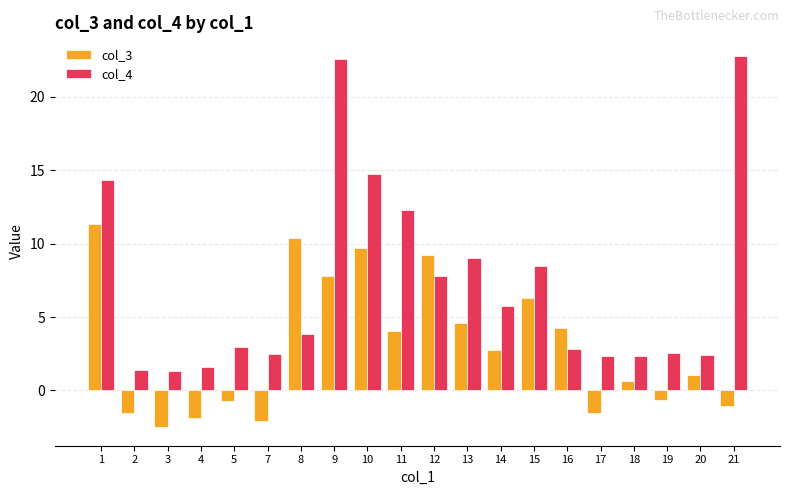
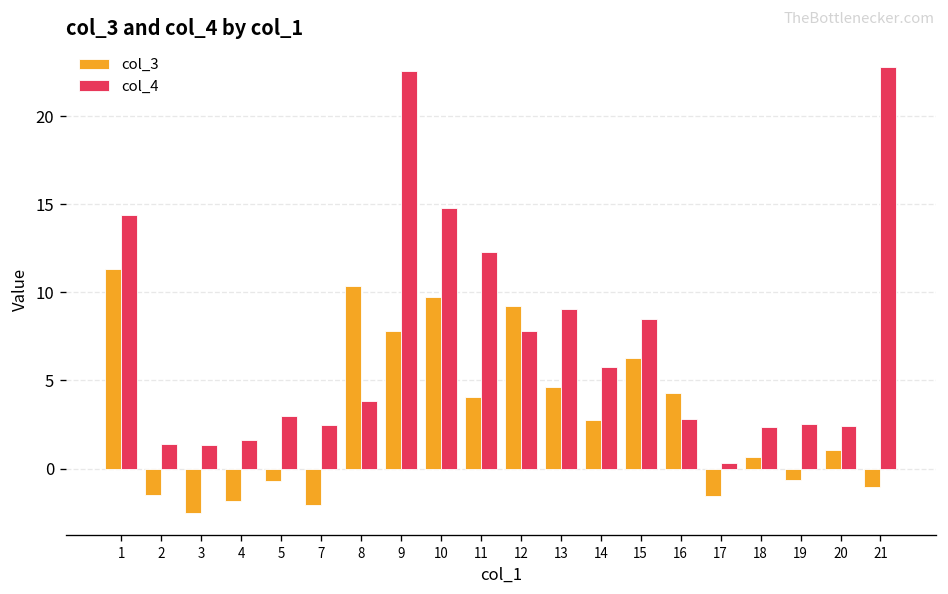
col_4, 17: 2.4 -> 0.3
